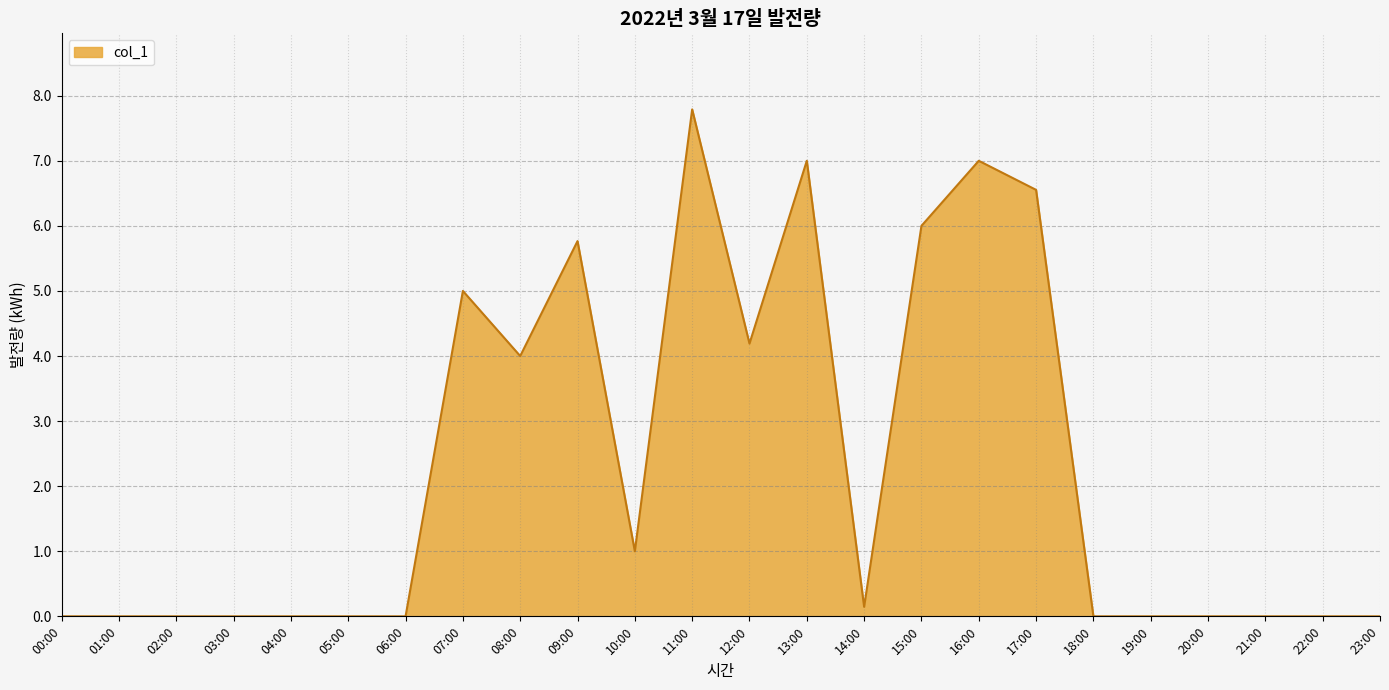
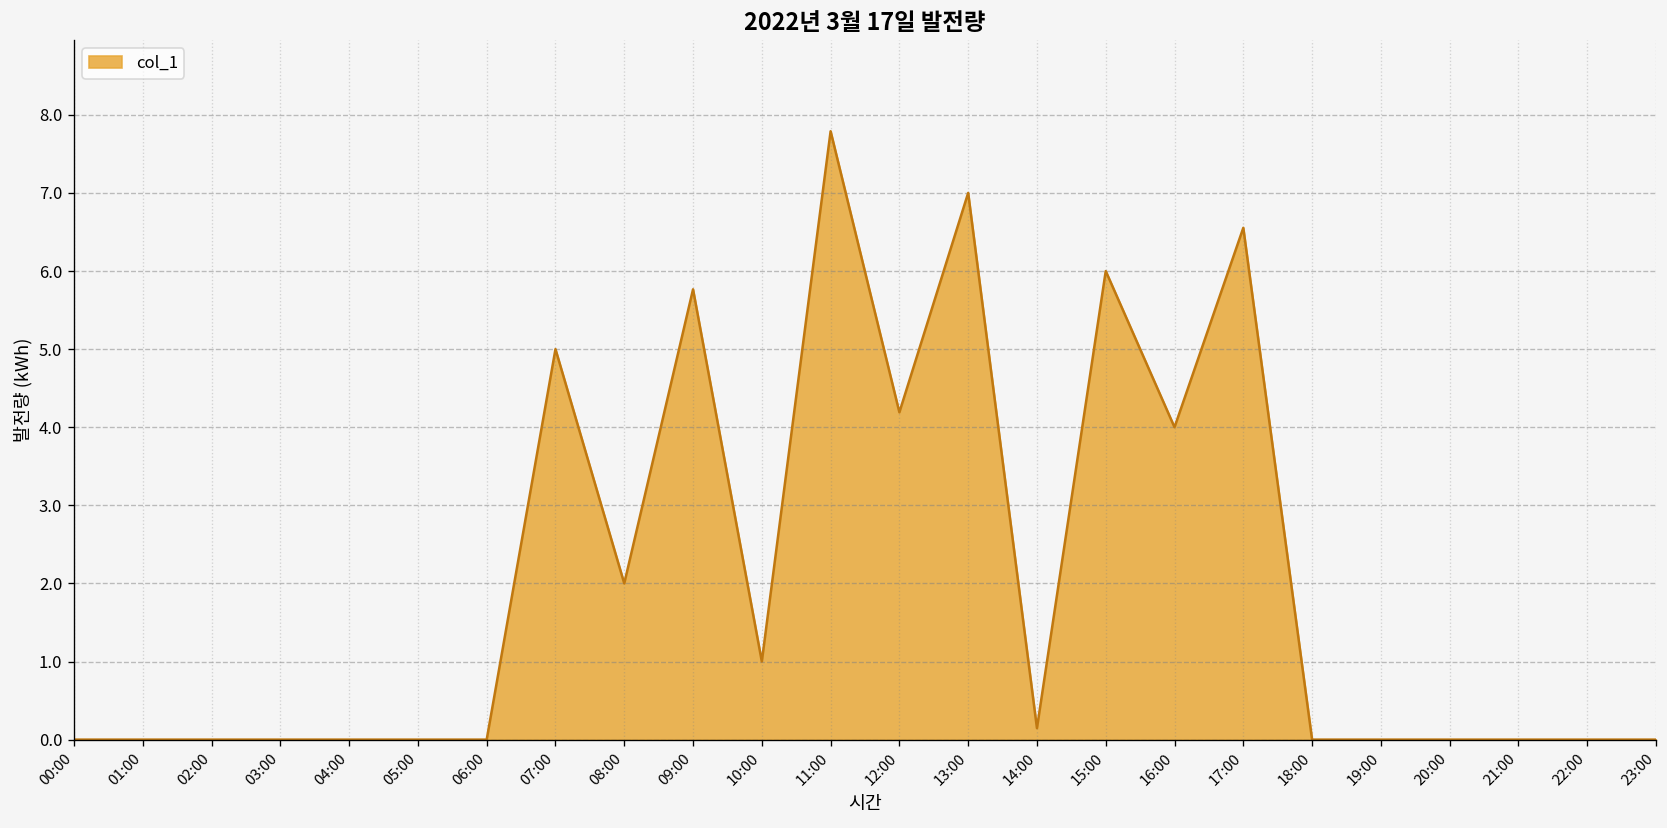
08:00: 4 -> 2
16:00: 7 -> 4
